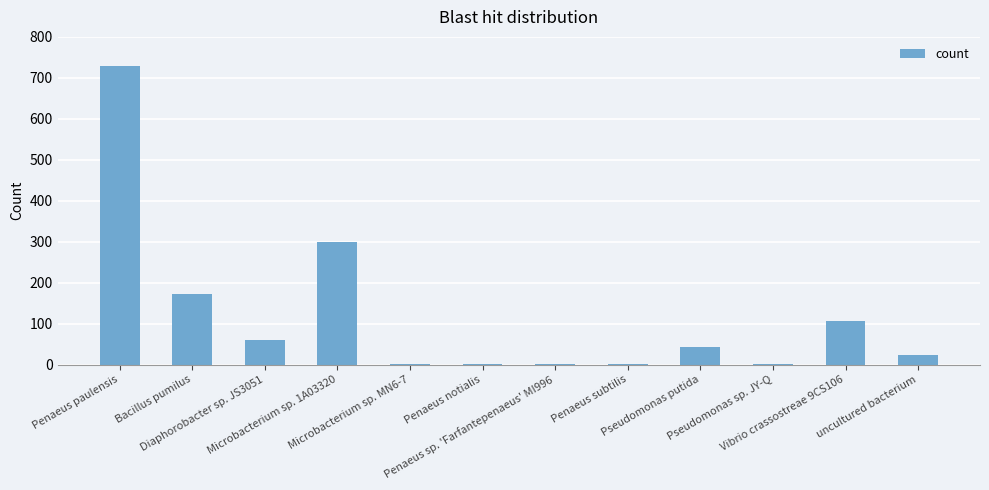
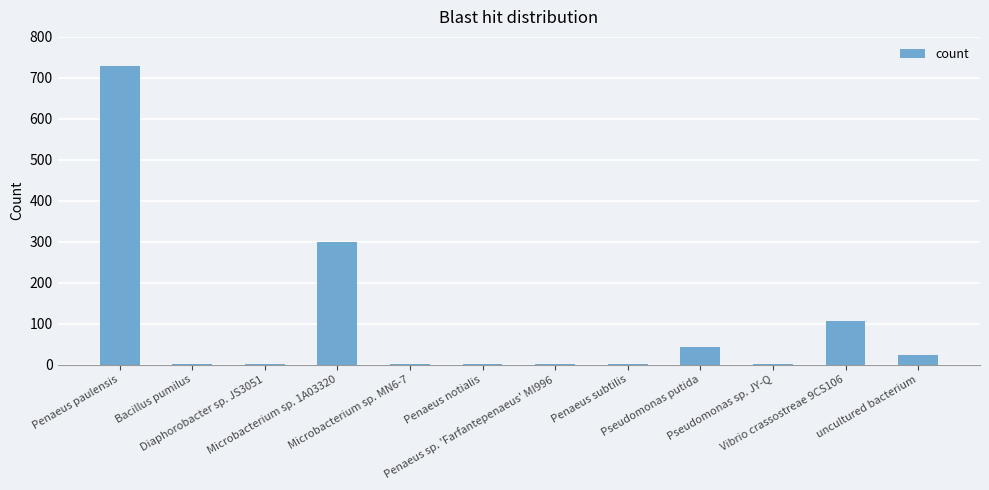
Bacillus pumilus: 170 -> 0
Diaphorobacter sp. JS3051: 60 -> 0
